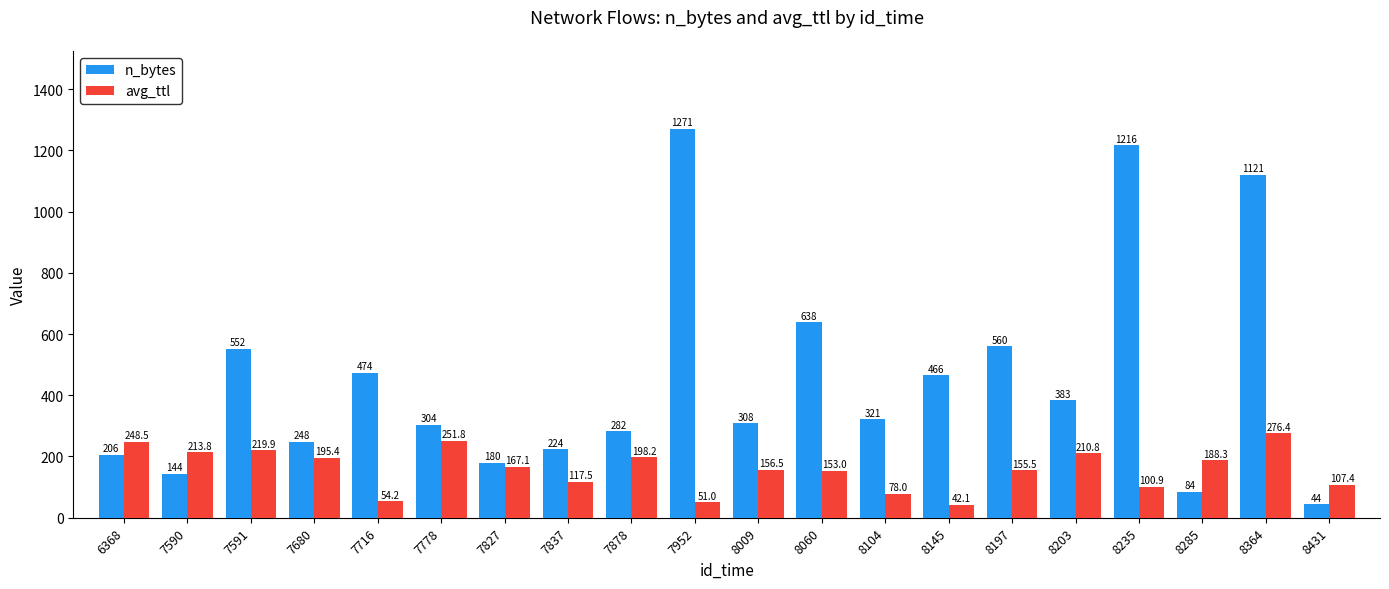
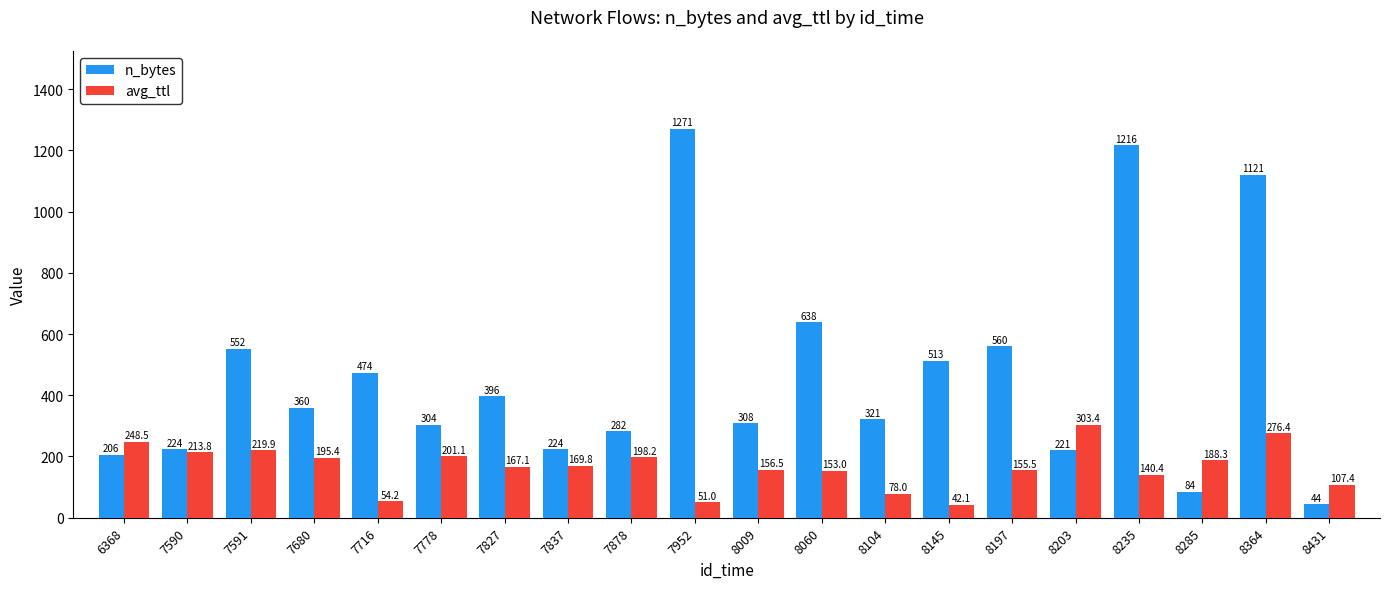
n_bytes, 7590: 144 -> 224
n_bytes, 7680: 248 -> 360
avg_ttl, 7778: 251.8 -> 201.1
n_bytes, 7827: 180 -> 396
avg_ttl, 7837: 117.5 -> 169.8
n_bytes, 8145: 466 -> 513
n_bytes, 8203: 383 -> 221
avg_ttl, 8203: 210.8 -> 303.4
avg_ttl, 8235: 100.9 -> 140.4
